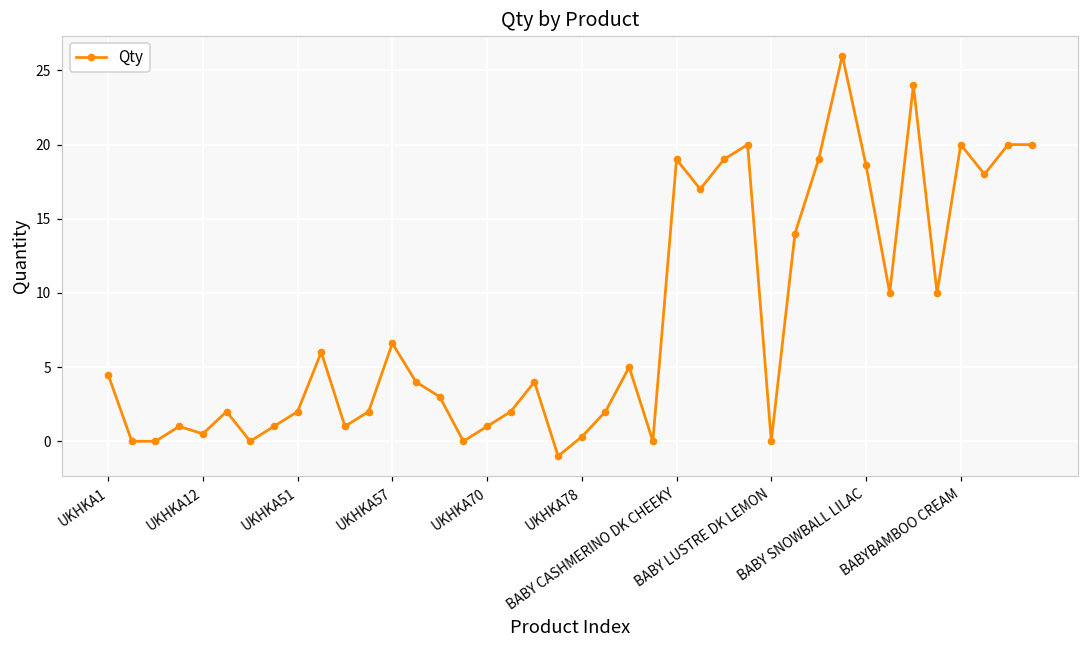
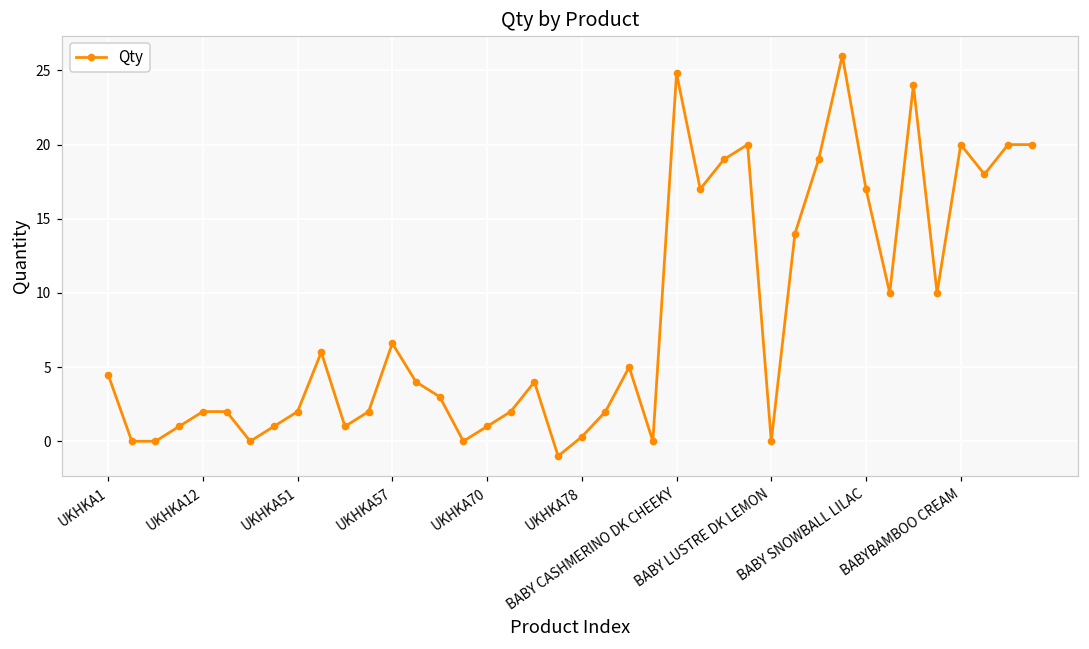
UKHKA12: 0.5 -> 2.0
BABY CASHMERINO DK CHEEKY: 19.0 -> 24.8
BABY SNOWBALL LILAC: 18.6 -> 17.0
